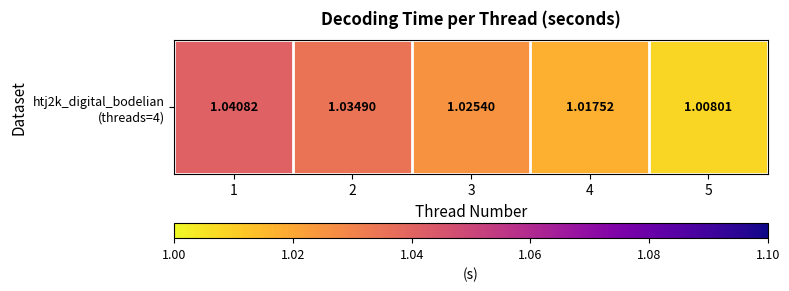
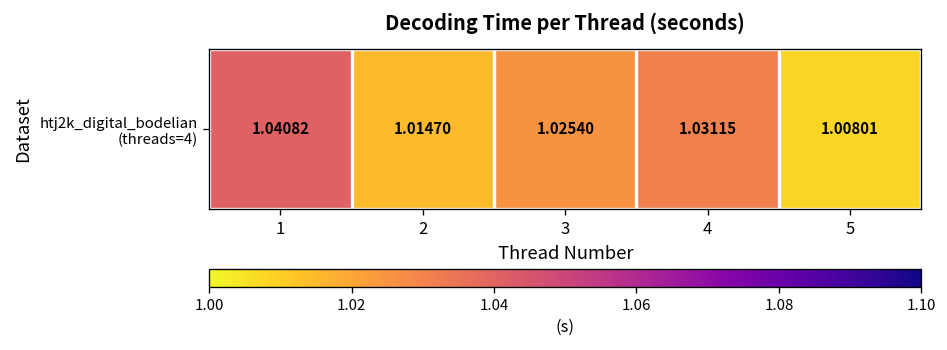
htj2k_digital_bodelian (threads=4), 2: 1.03490 -> 1.01470
htj2k_digital_bodelian (threads=4), 4: 1.01752 -> 1.03115
